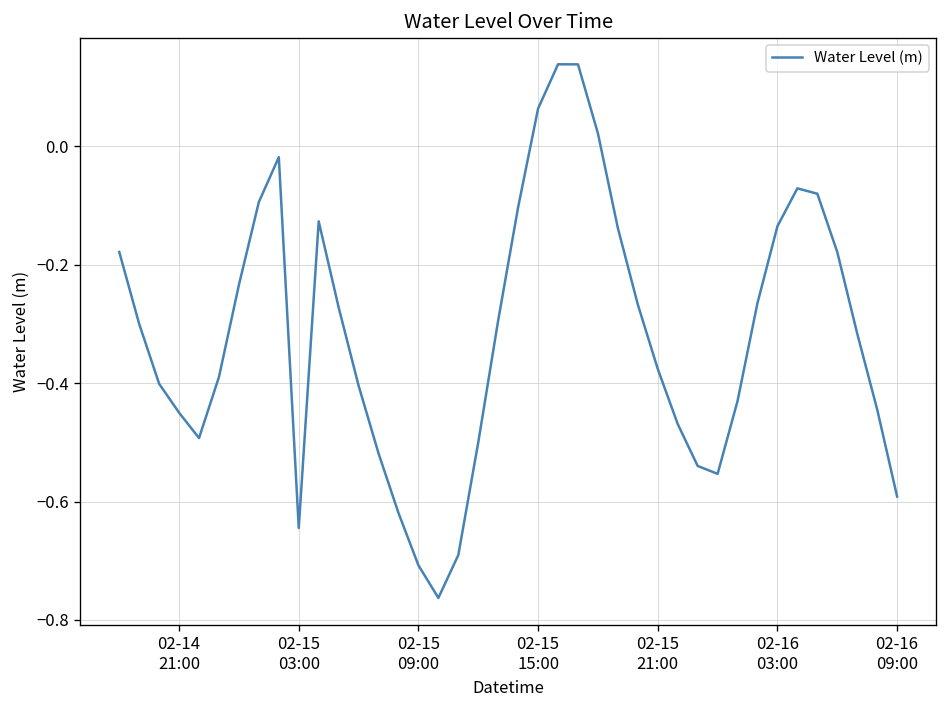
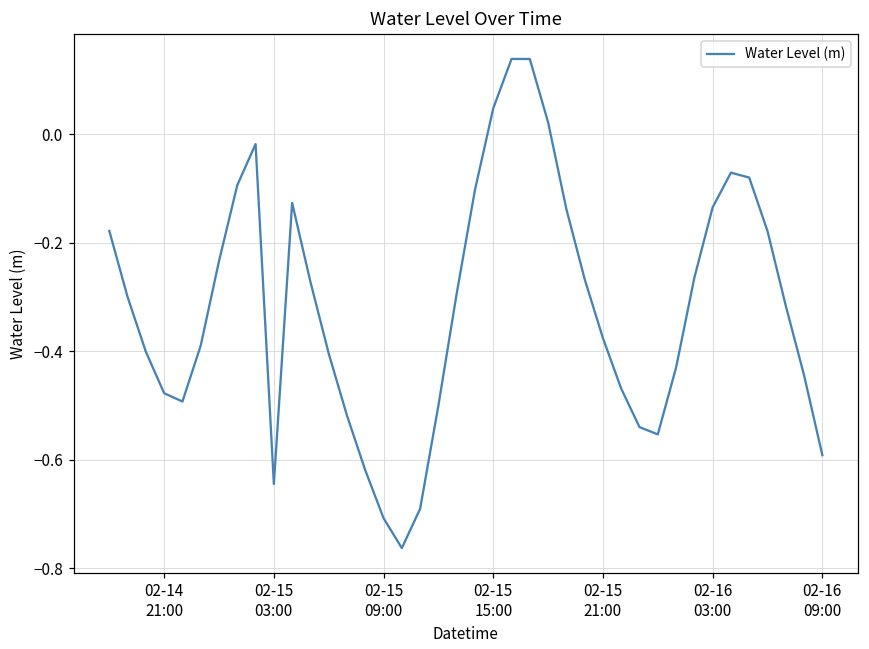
02-14 21:00: -0.45 -> -0.48
02-15 15:00: 0.06 -> 0.05
